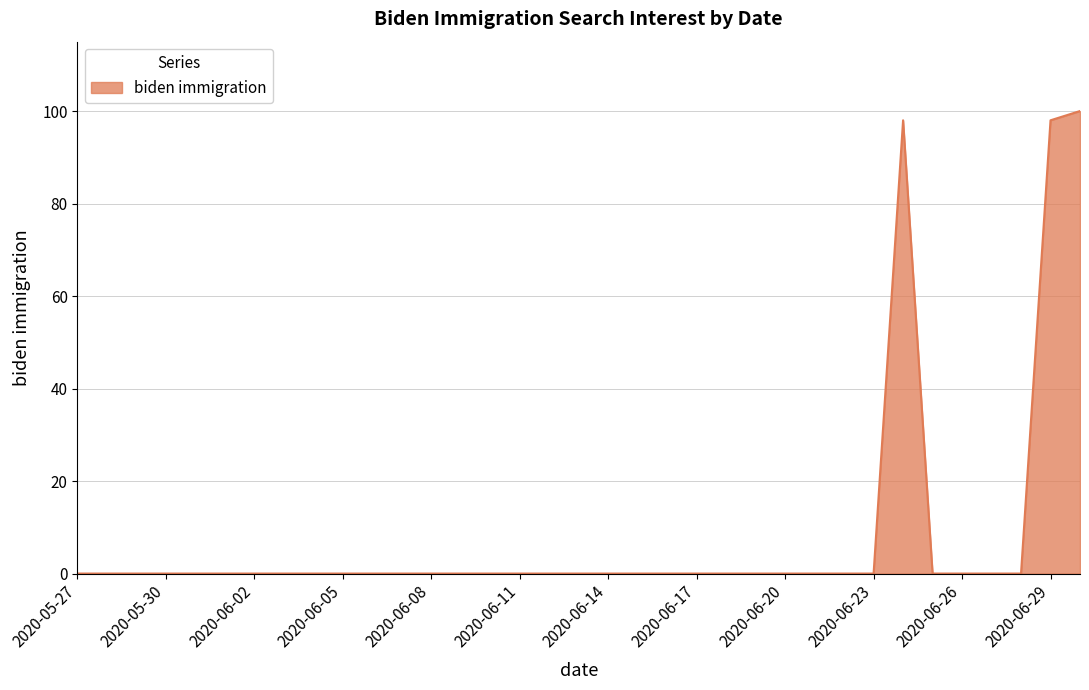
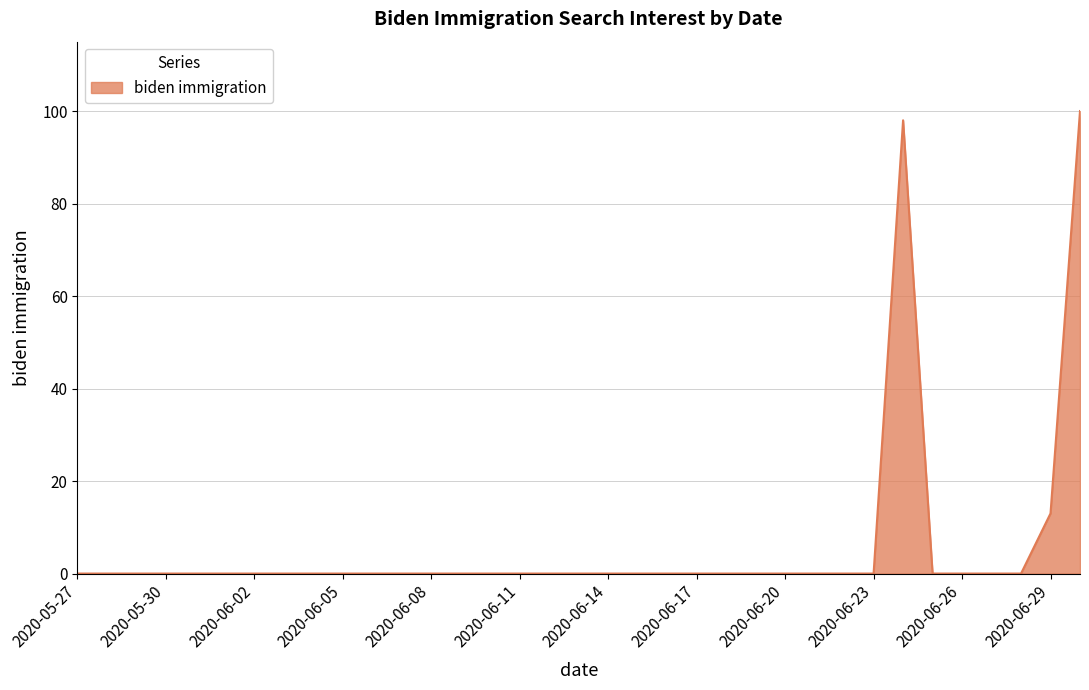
2020-06-29: 98 -> 13
